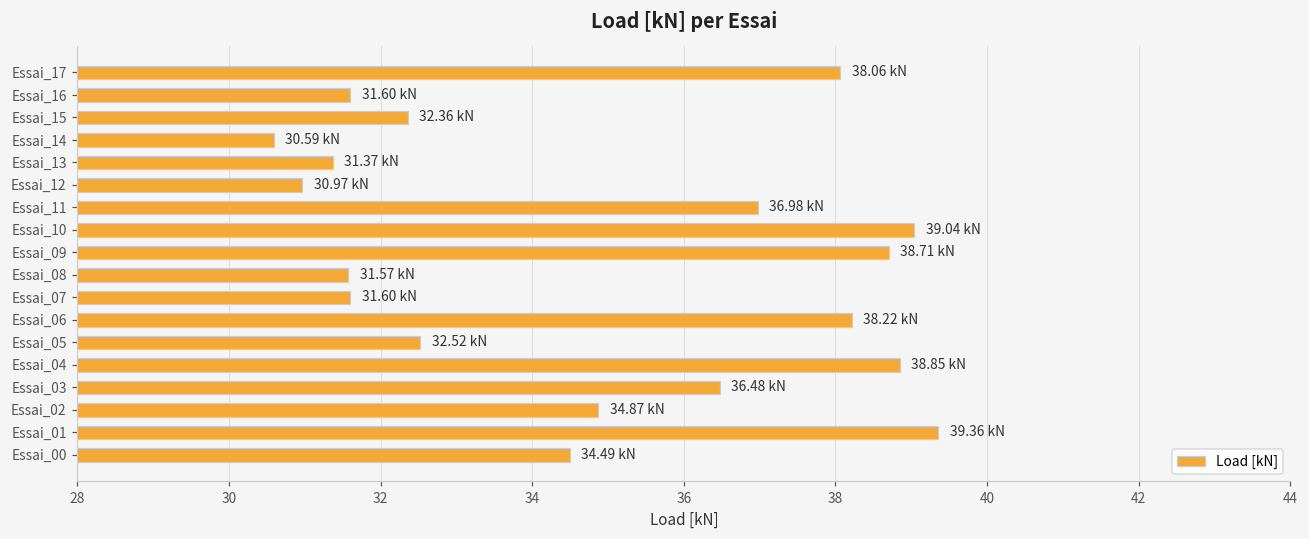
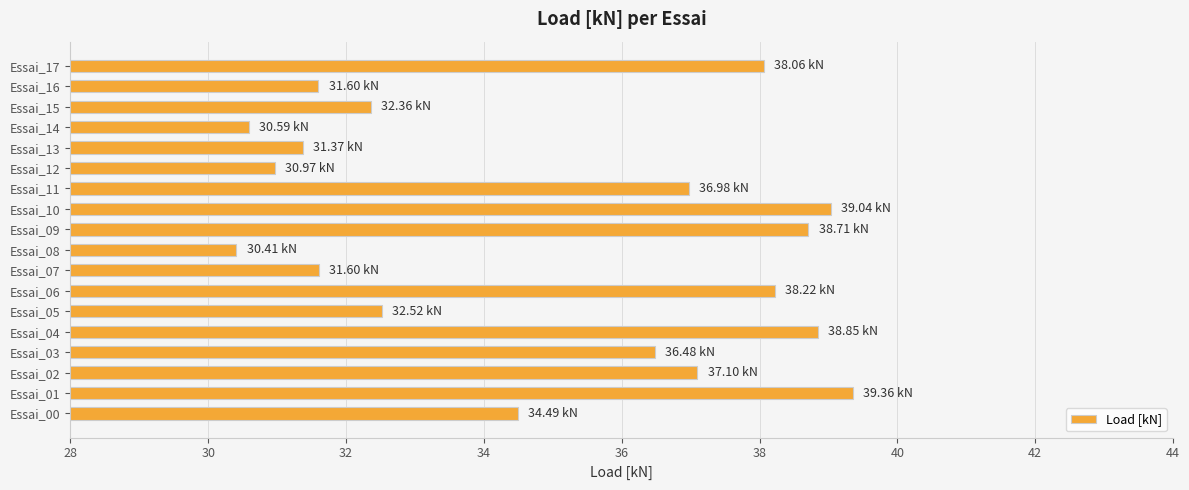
Essai_08: 31.57 -> 30.41
Essai_02: 34.87 -> 37.10
